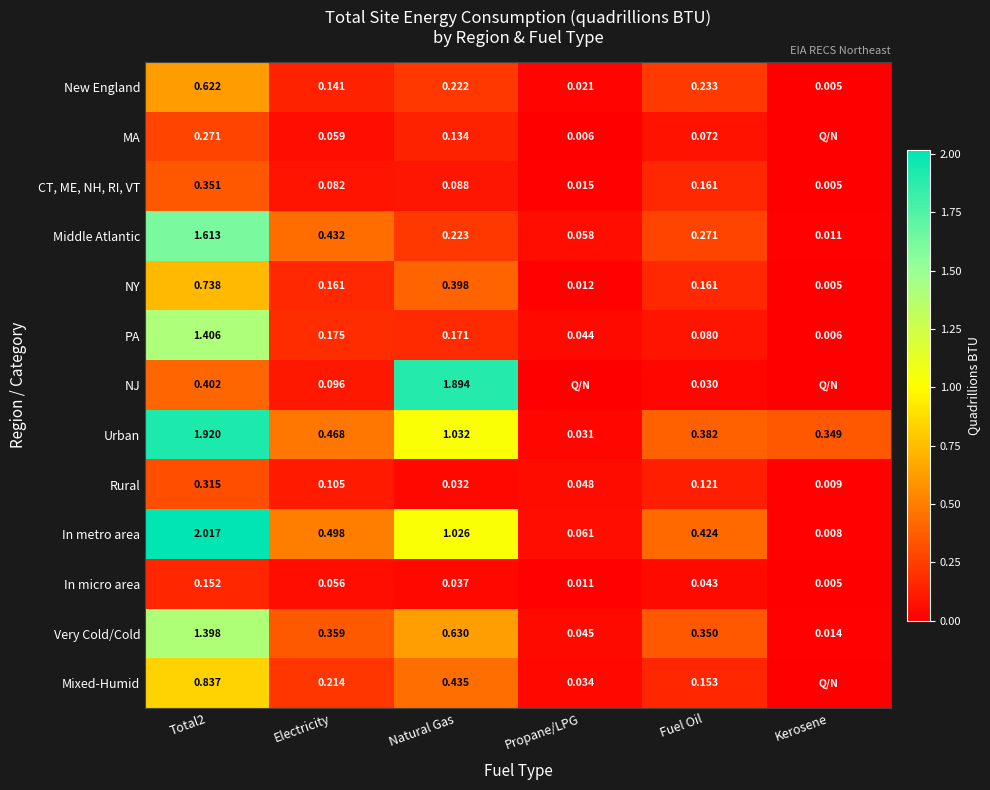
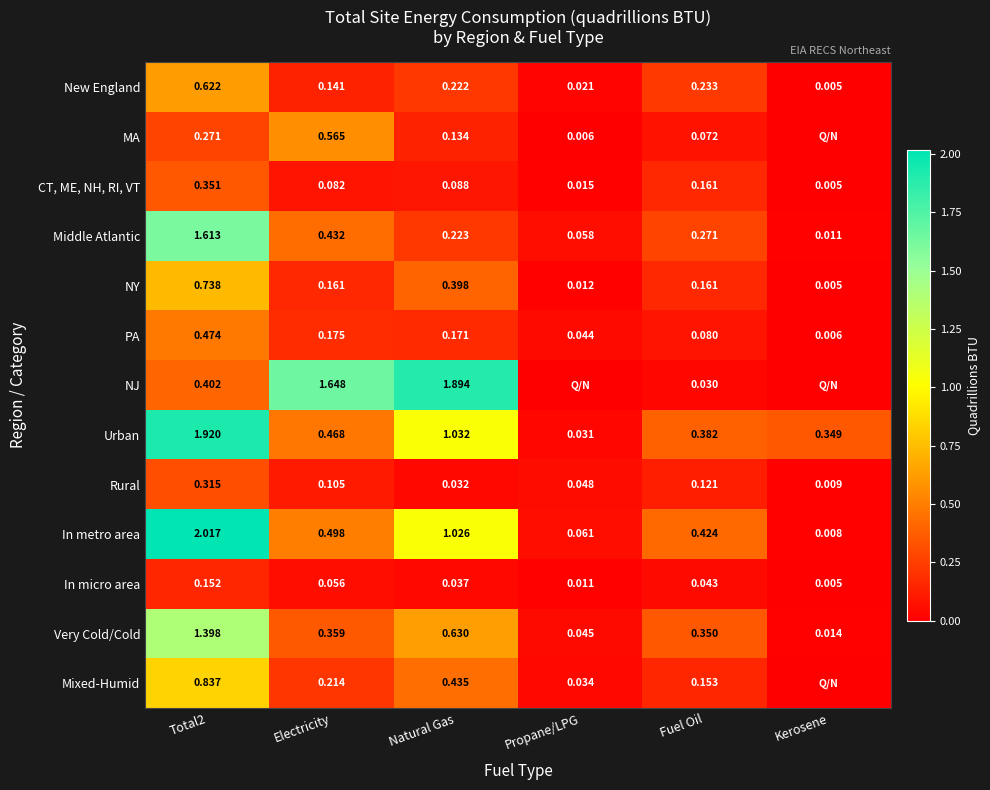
MA, Electricity: 0.059 -> 0.565
PA, Total2: 1.406 -> 0.474
NJ, Electricity: 0.096 -> 1.648
